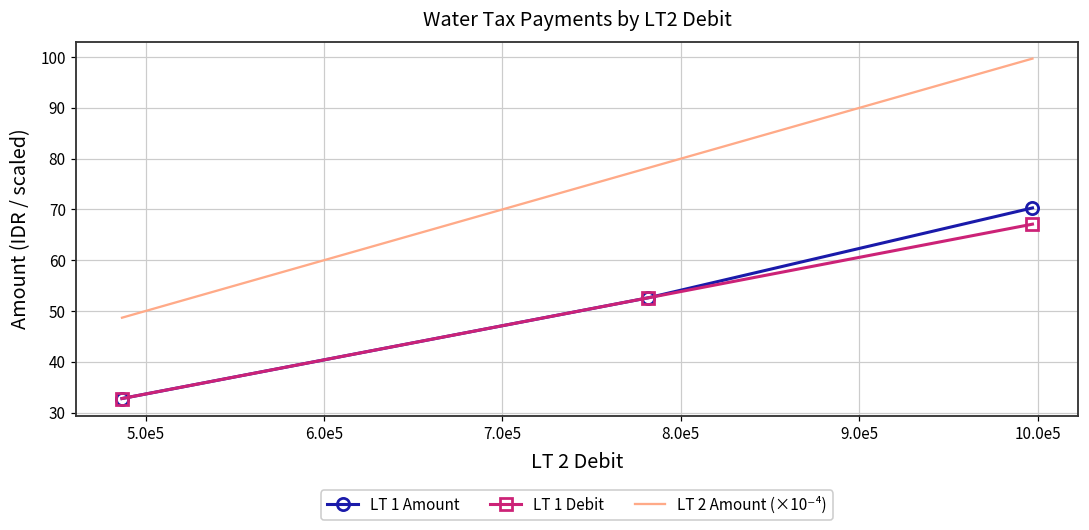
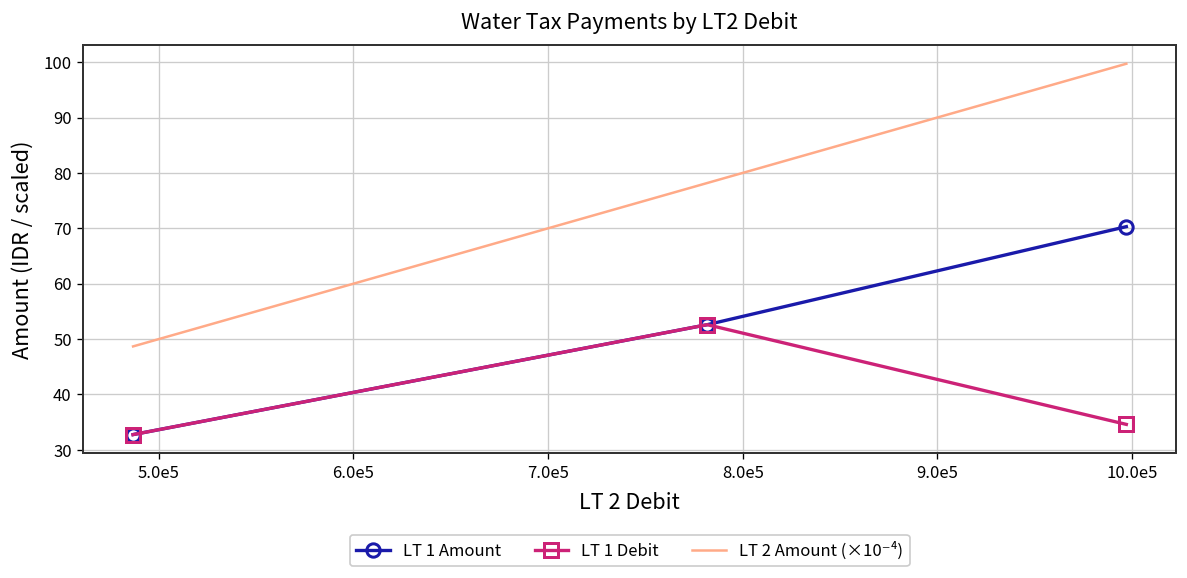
LT 1 Debit, 10.0e5: 67 -> 35
